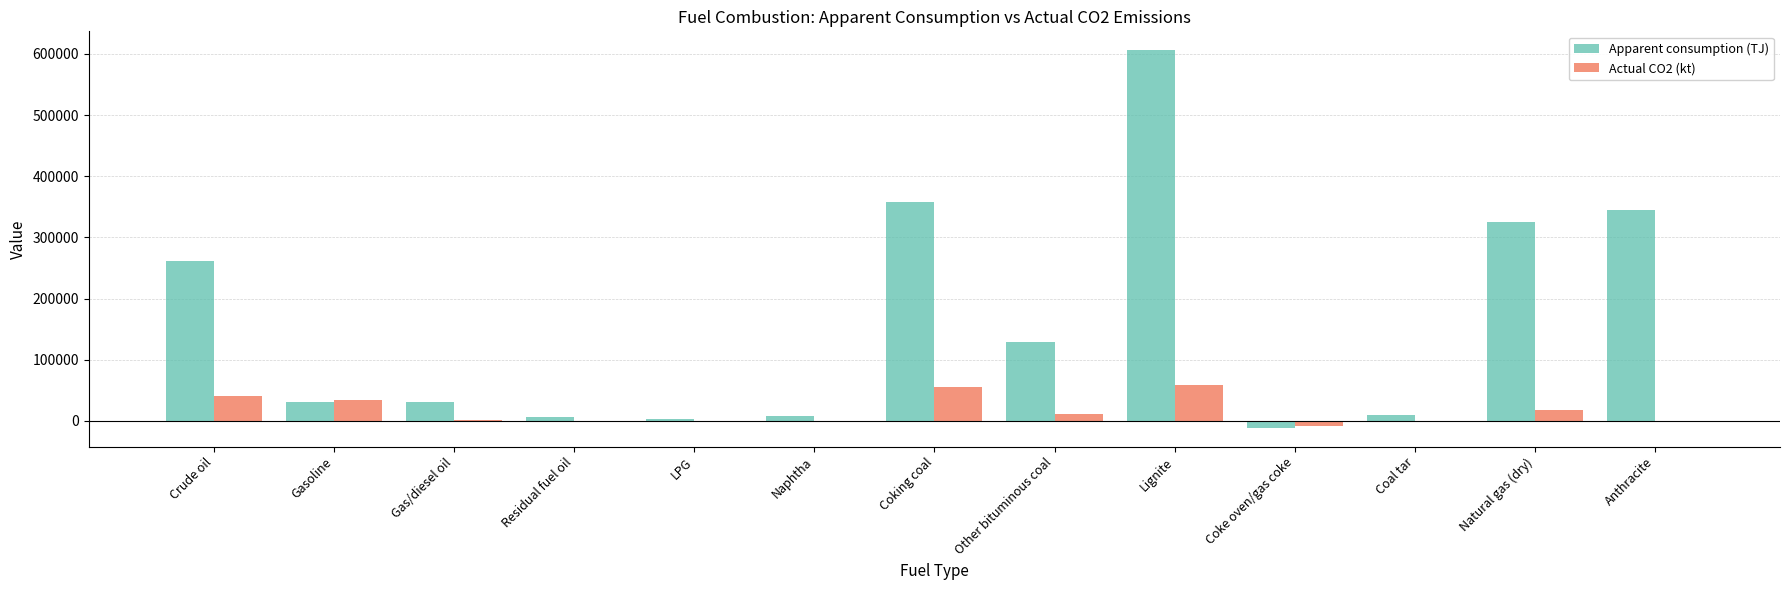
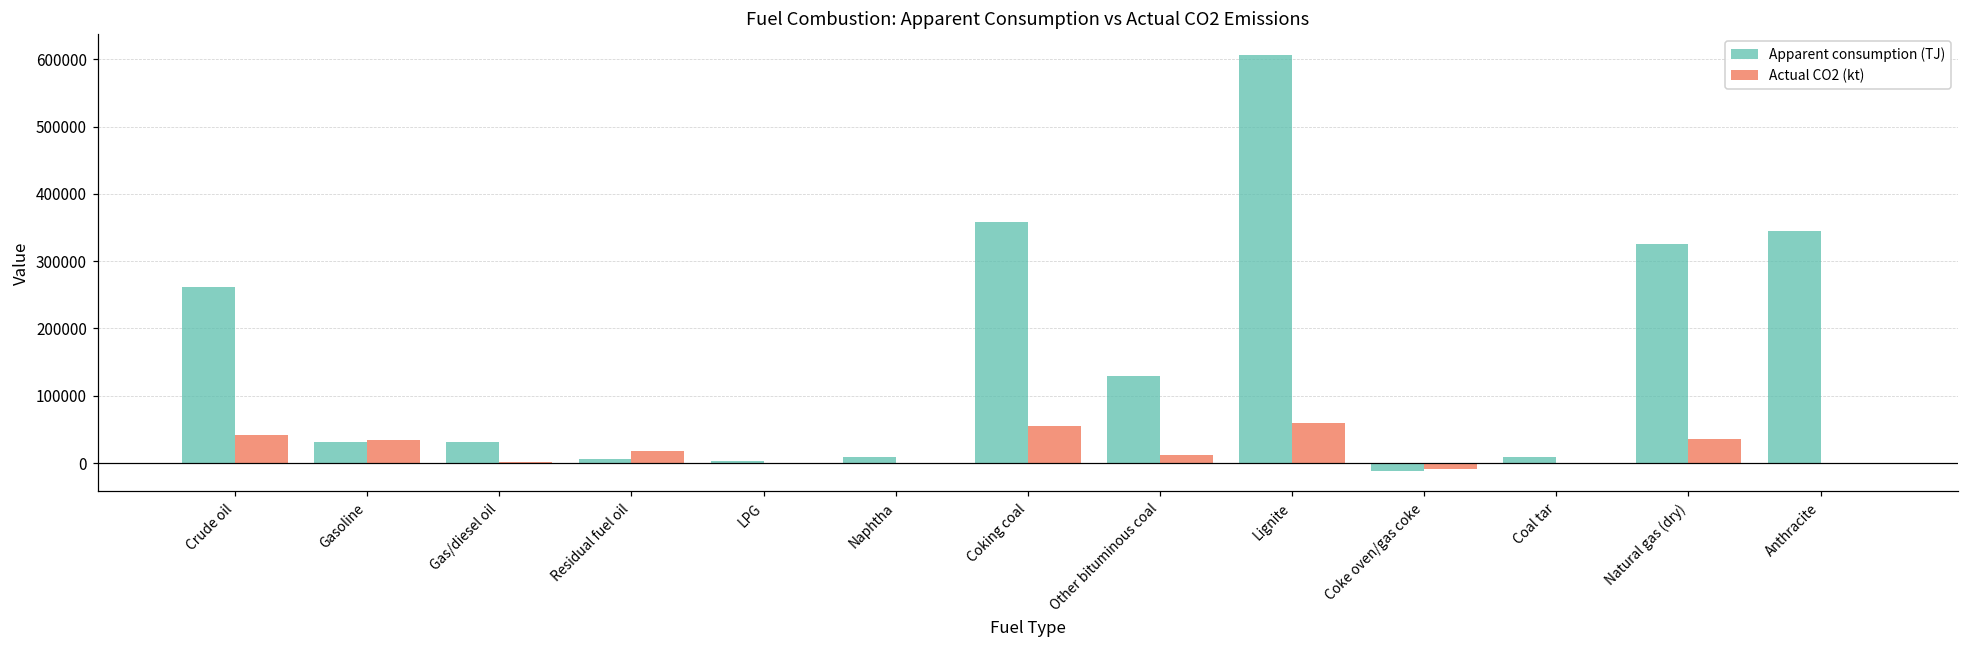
Actual CO2 (kt), Residual fuel oil: 0 -> 20000
Actual CO2 (kt), Natural gas (dry): 20000 -> 40000
